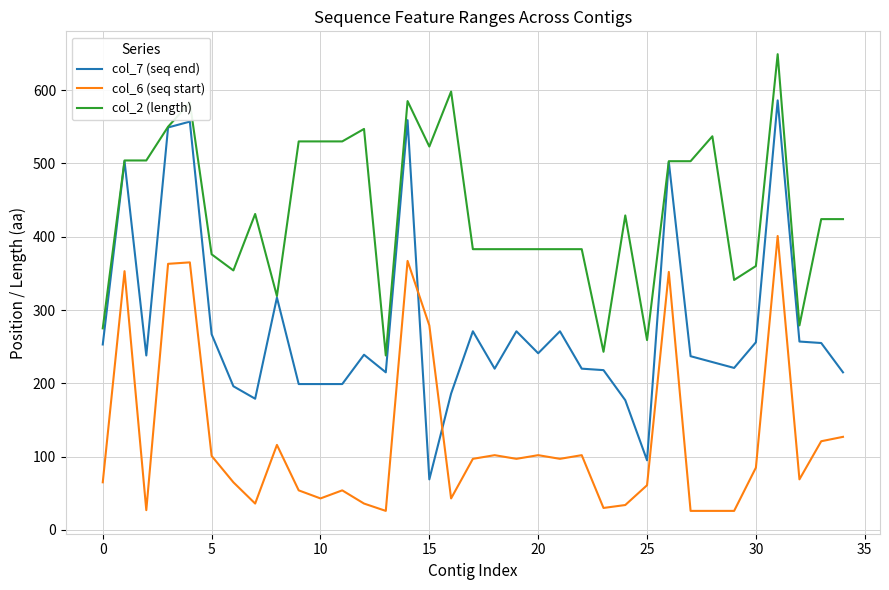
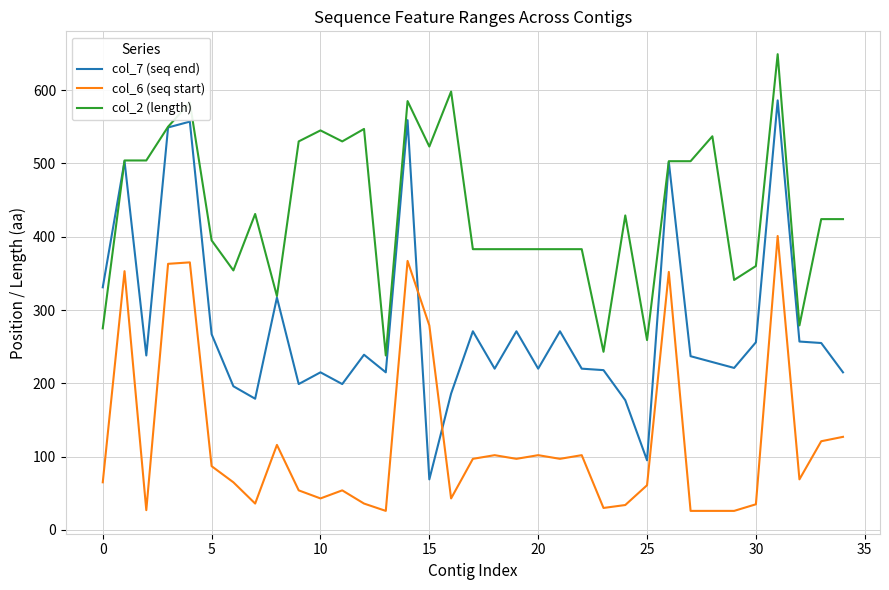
col_7 (seq end), 0: 250 -> 330
col_6 (seq start), 5: 100 -> 90
col_2 (length), 5: 380 -> 400
col_7 (seq end), 10: 200 -> 220
col_2 (length), 10: 530 -> 550
col_7 (seq end), 20: 240 -> 220
col_6 (seq start), 30: 90 -> 40
